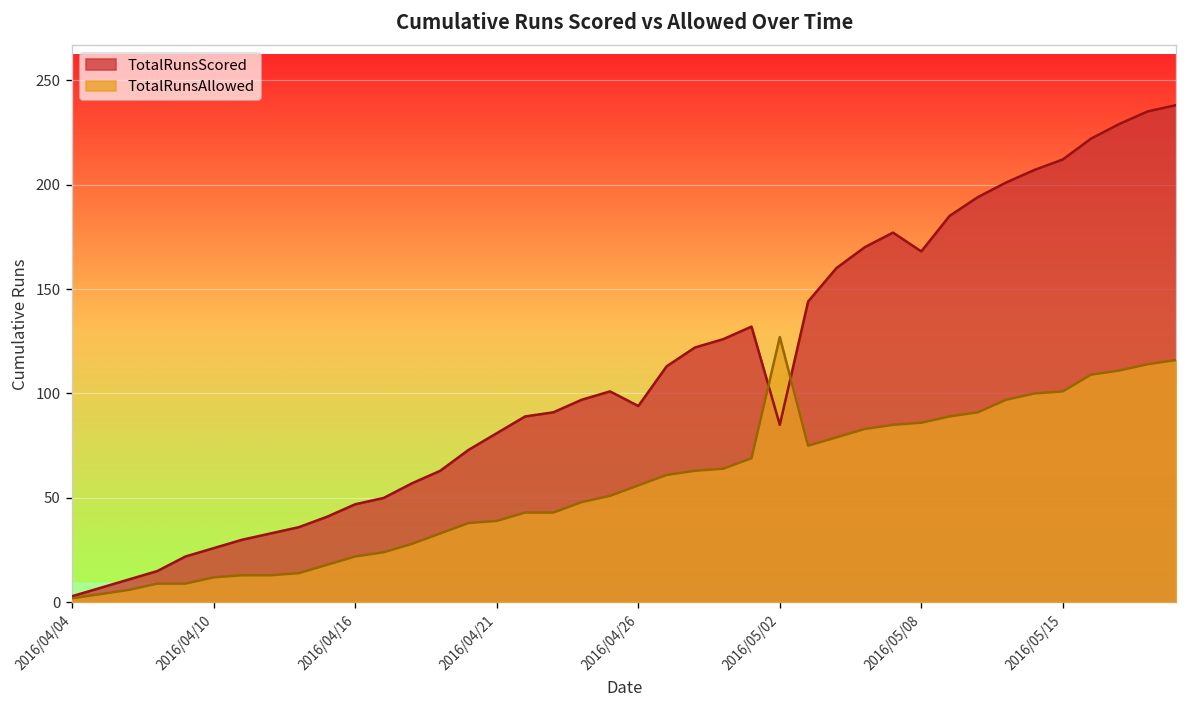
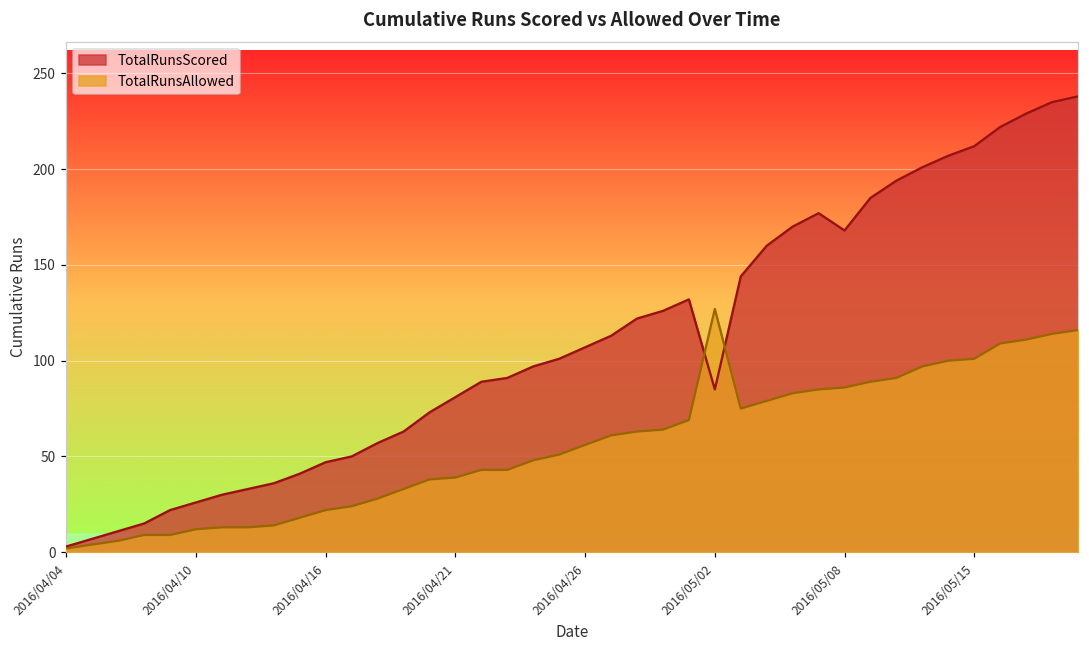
TotalRunsScored, 2016/04/26: 94 -> 107
